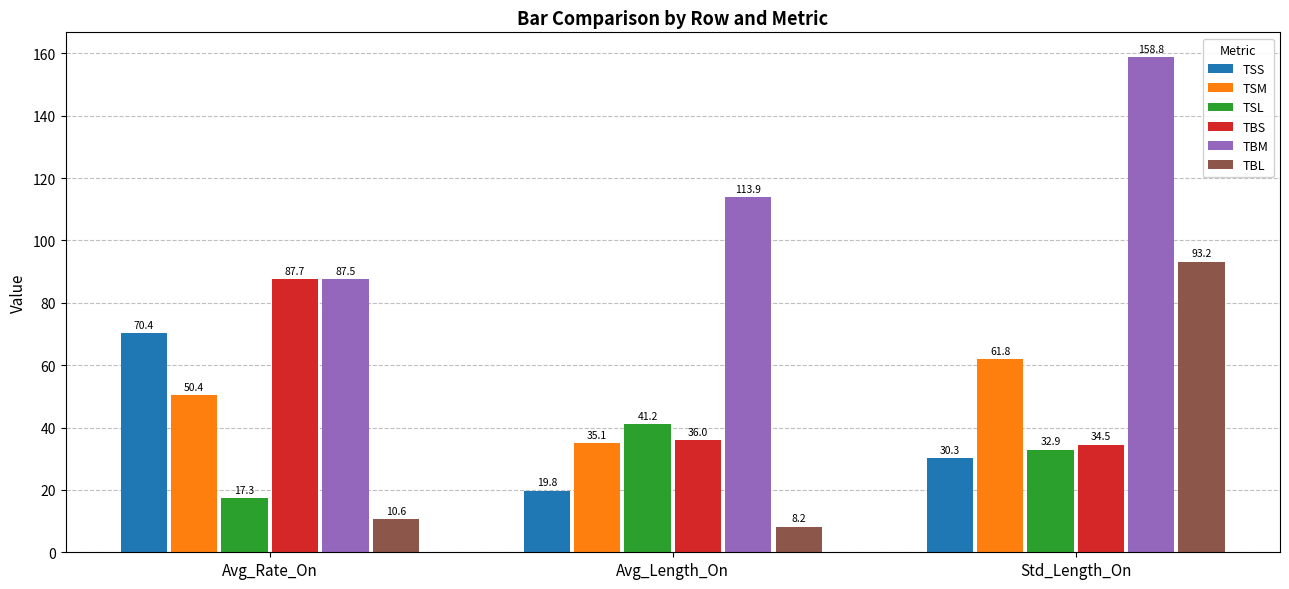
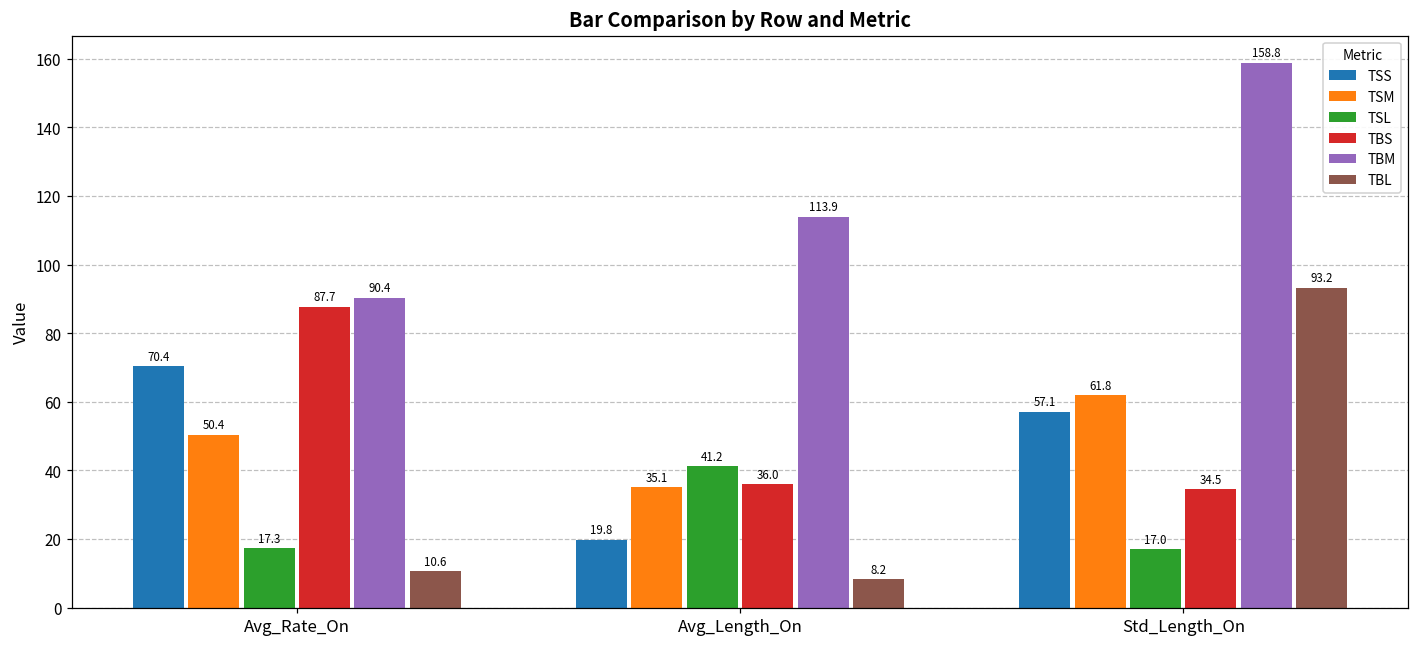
TBM, Avg_Rate_On: 87.5 -> 90.4
TSS, Std_Length_On: 30.3 -> 57.1
TSL, Std_Length_On: 32.9 -> 17.0
